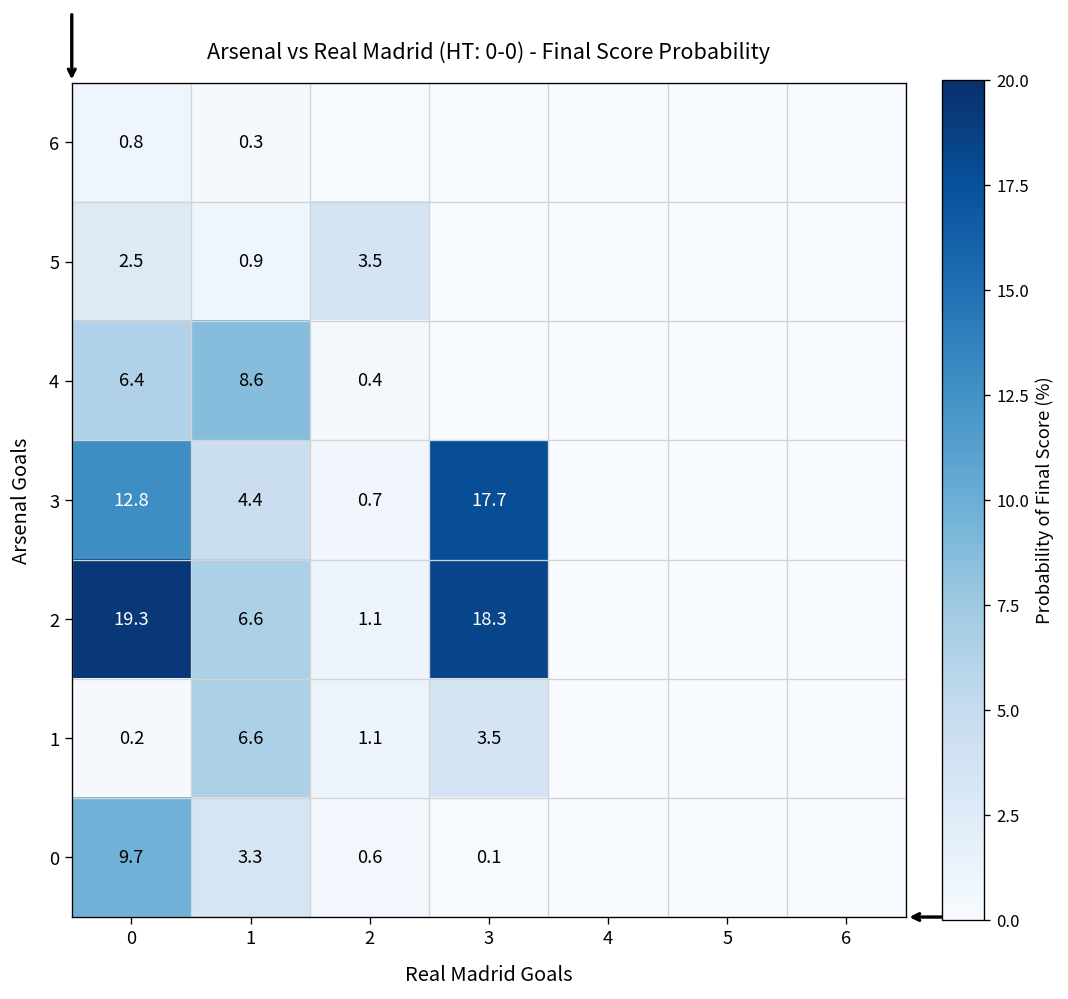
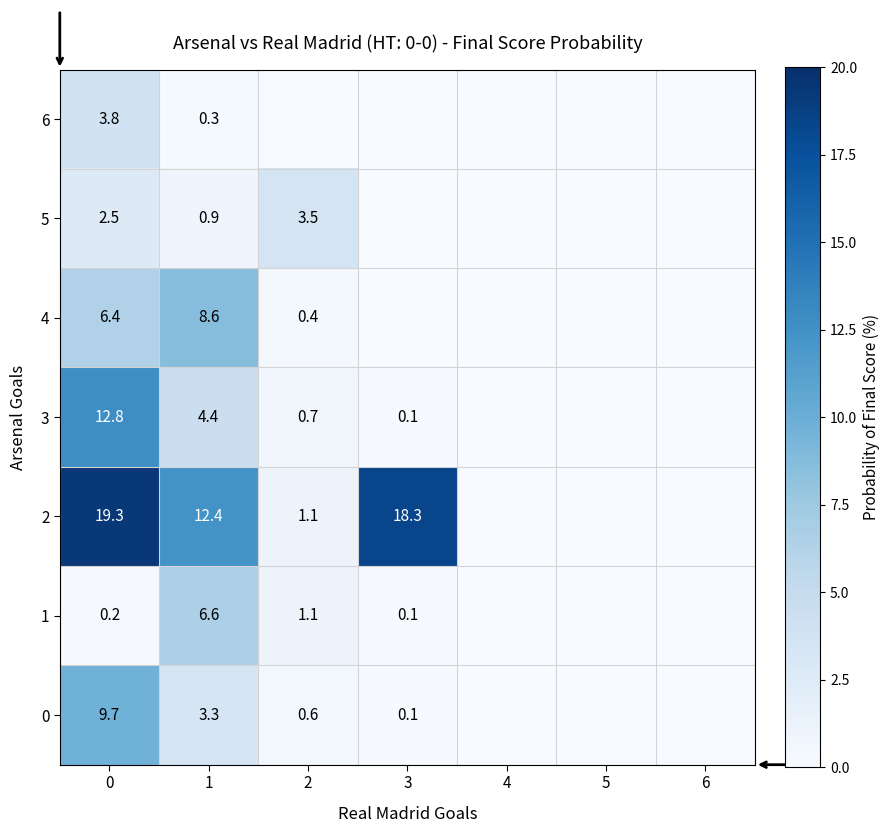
6, 0: 0.8 -> 3.8
3, 3: 17.7 -> 0.1
2, 1: 6.6 -> 12.4
1, 3: 3.5 -> 0.1
